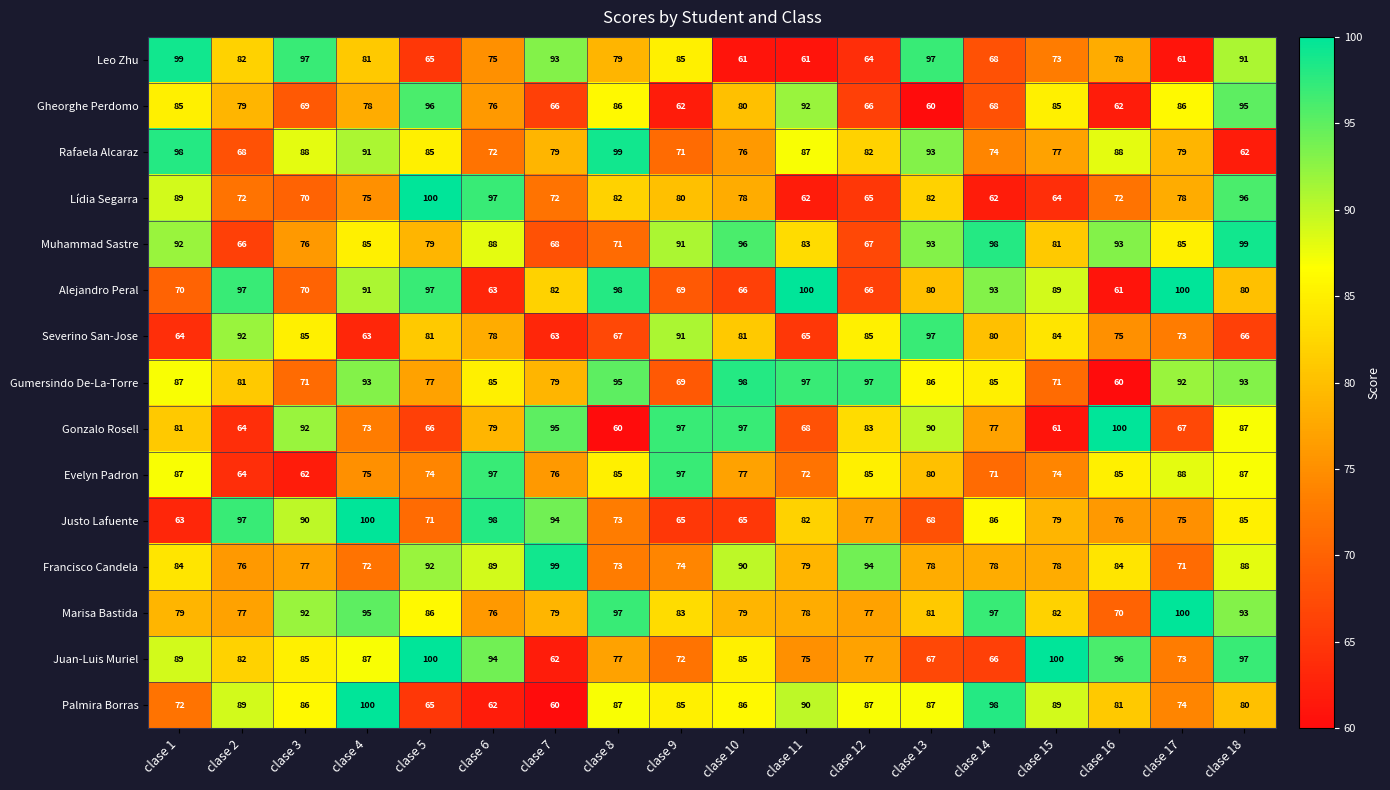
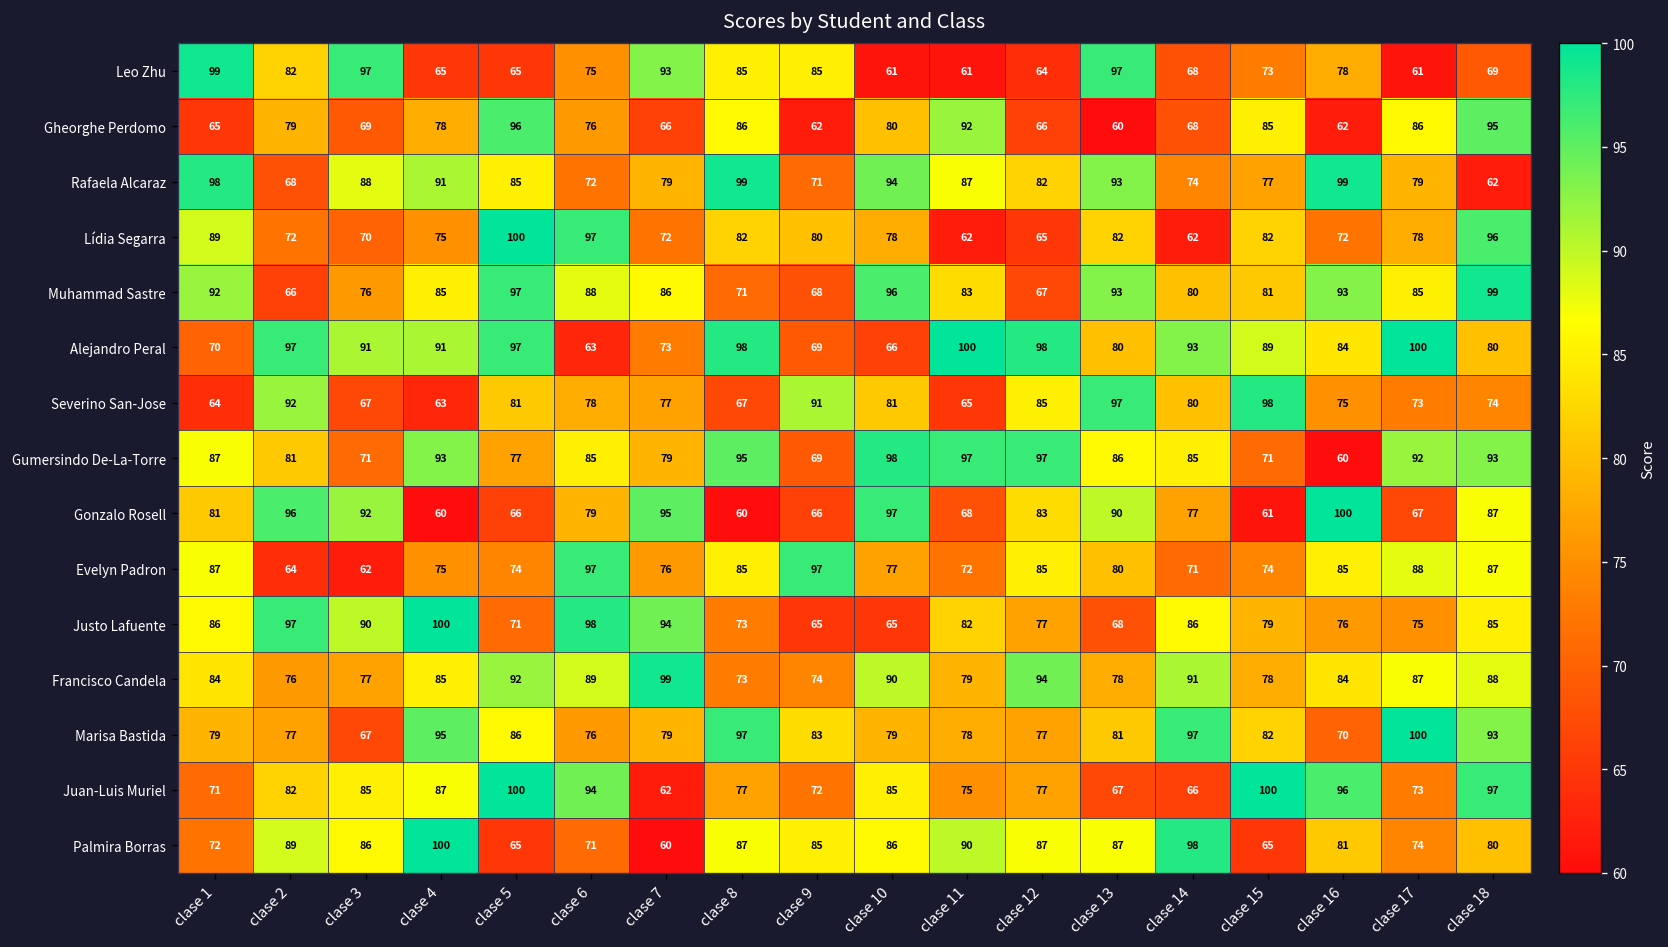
Leo Zhu, clase 4: 81 -> 65
Leo Zhu, clase 8: 79 -> 85
Leo Zhu, clase 18: 91 -> 69
Gheorghe Perdomo, clase 1: 85 -> 65
Rafaela Alcaraz, clase 10: 76 -> 94
Rafaela Alcaraz, clase 16: 88 -> 99
Lídia Segarra, clase 15: 64 -> 82
Muhammad Sastre, clase 5: 79 -> 97
Muhammad Sastre, clase 7: 68 -> 86
Muhammad Sastre, clase 9: 91 -> 68
Muhammad Sastre, clase 14: 98 -> 80
Alejandro Peral, clase 3: 70 -> 91
Alejandro Peral, clase 7: 82 -> 73
Alejandro Peral, clase 12: 66 -> 98
Alejandro Peral, clase 16: 61 -> 84
Severino San-Jose, clase 3: 85 -> 67
Severino San-Jose, clase 7: 63 -> 77
Severino San-Jose, clase 15: 84 -> 98
Severino San-Jose, clase 18: 66 -> 74
Gonzalo Rosell, clase 2: 64 -> 96
Gonzalo Rosell, clase 4: 73 -> 60
Gonzalo Rosell, clase 9: 97 -> 66
Justo Lafuente, clase 1: 63 -> 86
Francisco Candela, clase 4: 72 -> 85
Francisco Candela, clase 14: 78 -> 91
Francisco Candela, clase 17: 71 -> 87
Marisa Bastida, clase 3: 92 -> 67
Juan-Luis Muriel, clase 1: 89 -> 71
Palmira Borras, clase 6: 62 -> 71
Palmira Borras, clase 15: 89 -> 65
